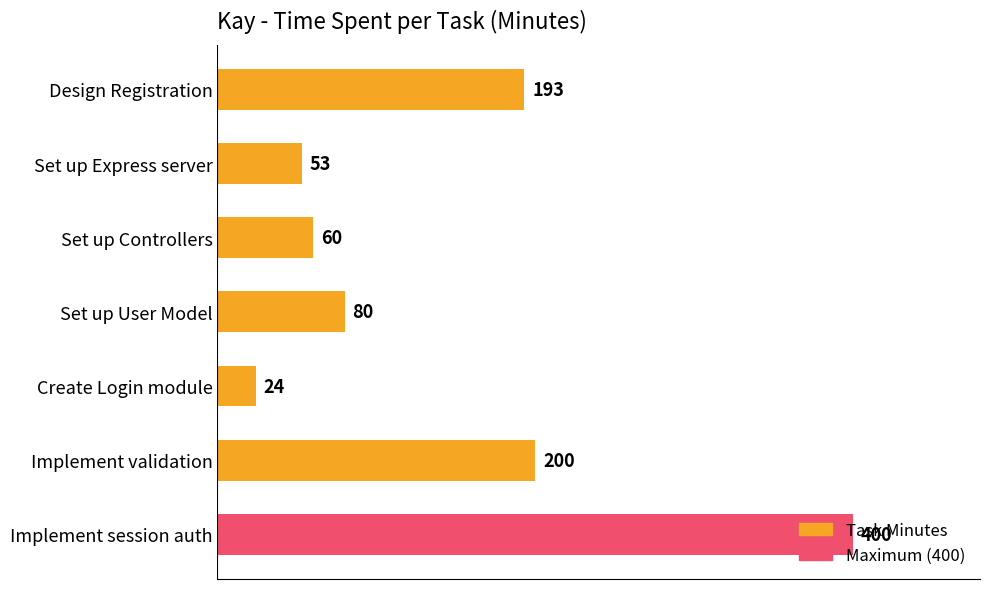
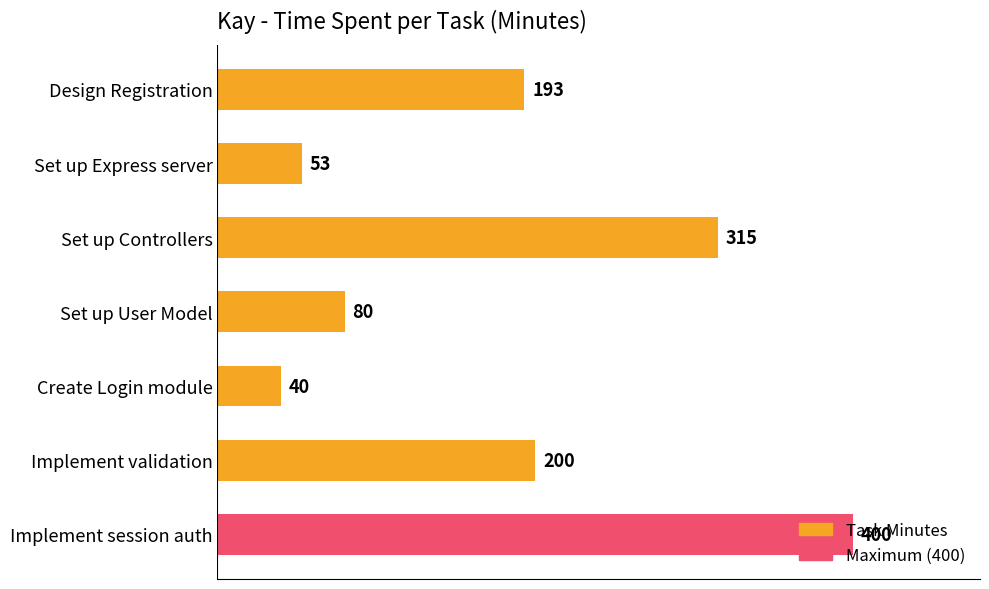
Set up Controllers: 60 -> 315
Create Login module: 24 -> 40
